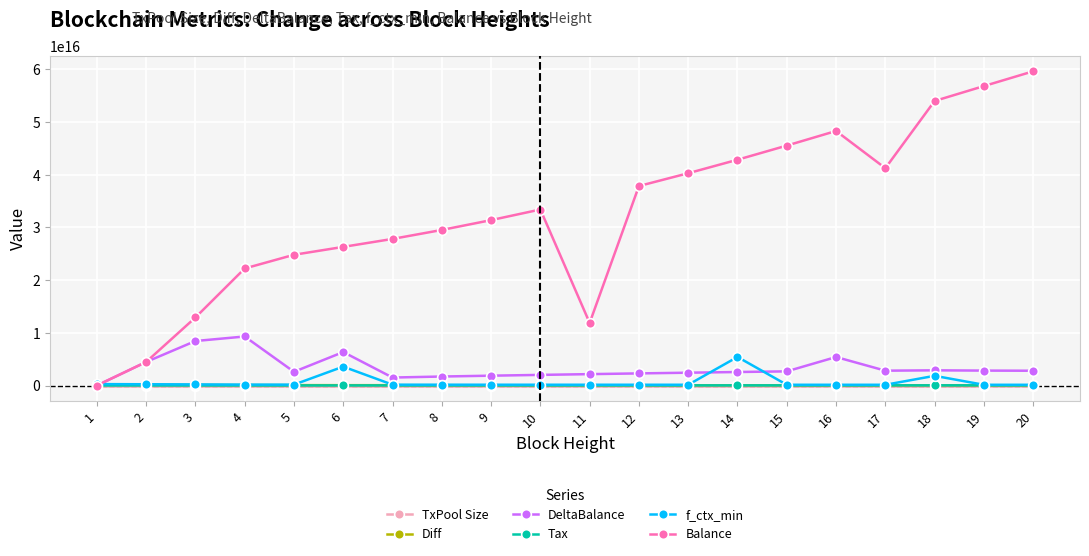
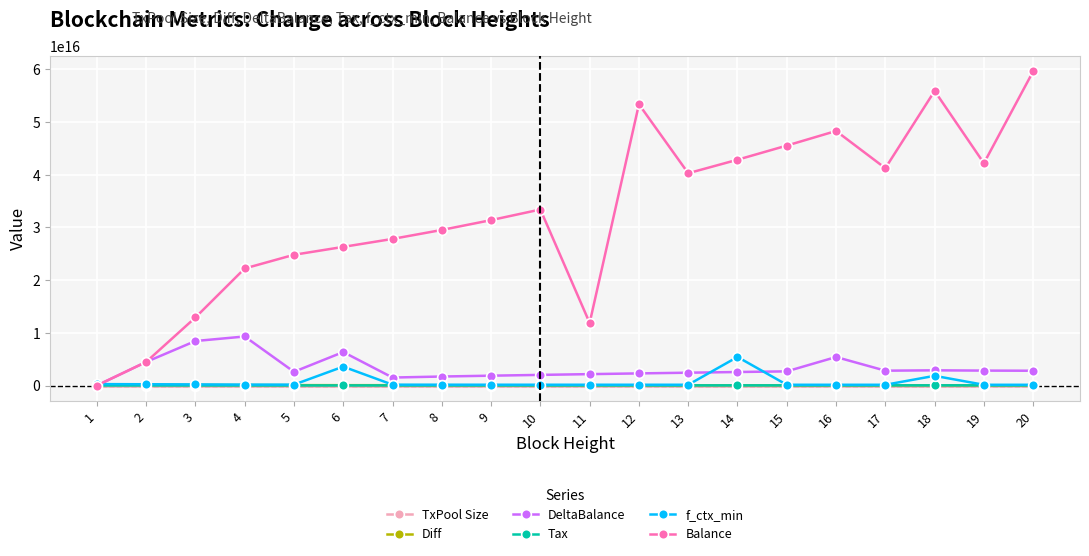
Balance, 12: 38000000000000000 -> 53000000000000000
Balance, 18: 54000000000000000 -> 56000000000000000
Balance, 19: 57000000000000000 -> 42000000000000000
